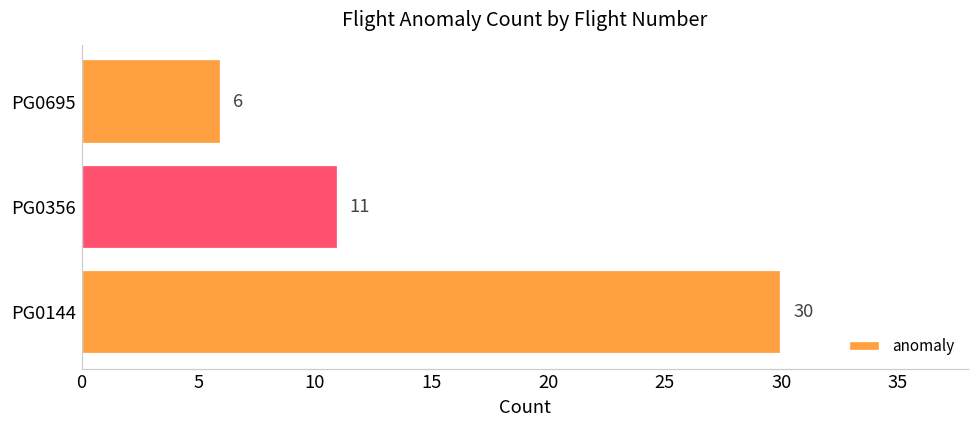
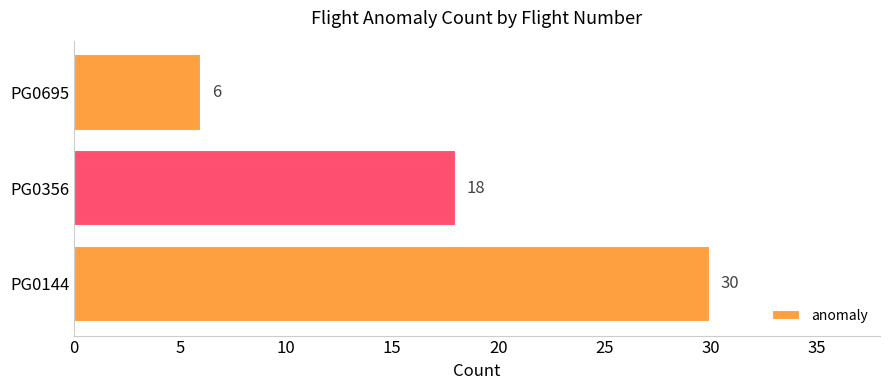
PG0356: 11 -> 18
